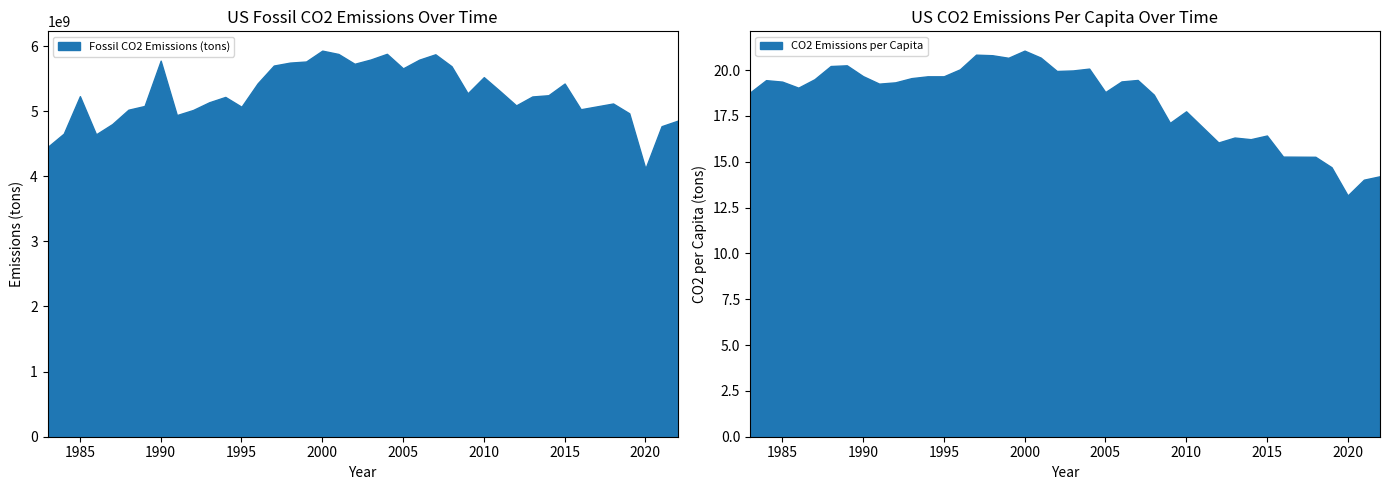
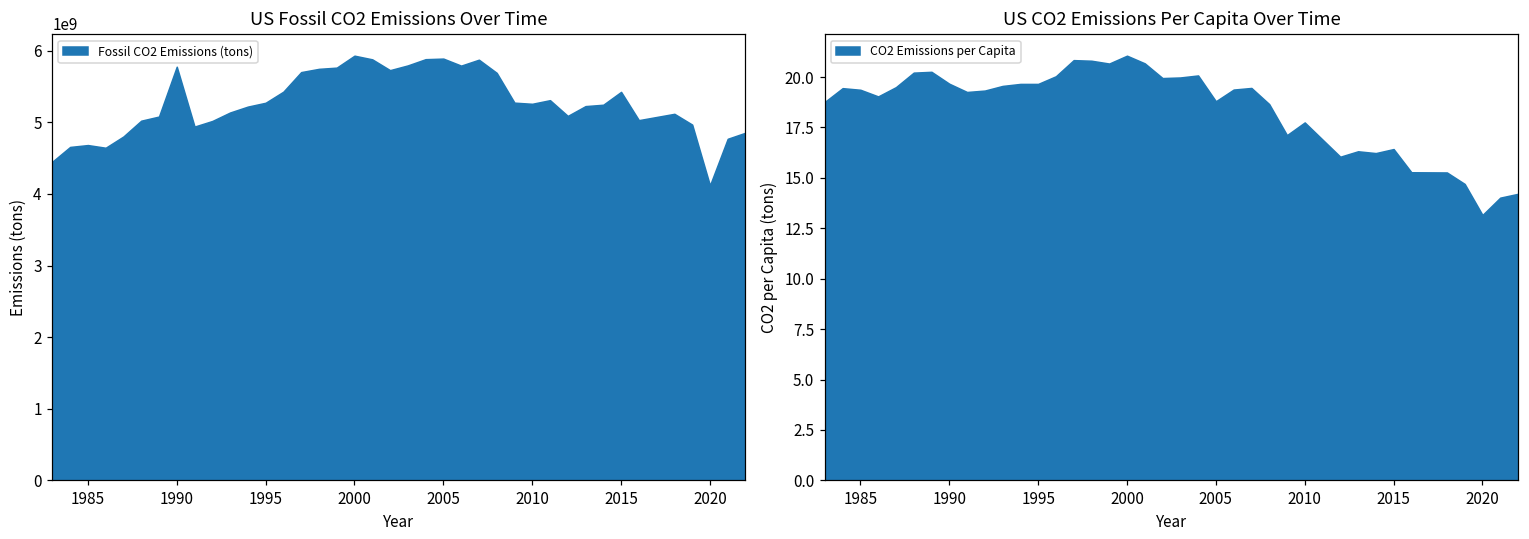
US Fossil CO2 Emissions Over Time, 1985: 5200000000 -> 4700000000
US Fossil CO2 Emissions Over Time, 1995: 5100000000 -> 5300000000
US Fossil CO2 Emissions Over Time, 2005: 5700000000 -> 5900000000
US Fossil CO2 Emissions Over Time, 2010: 5500000000 -> 5300000000
